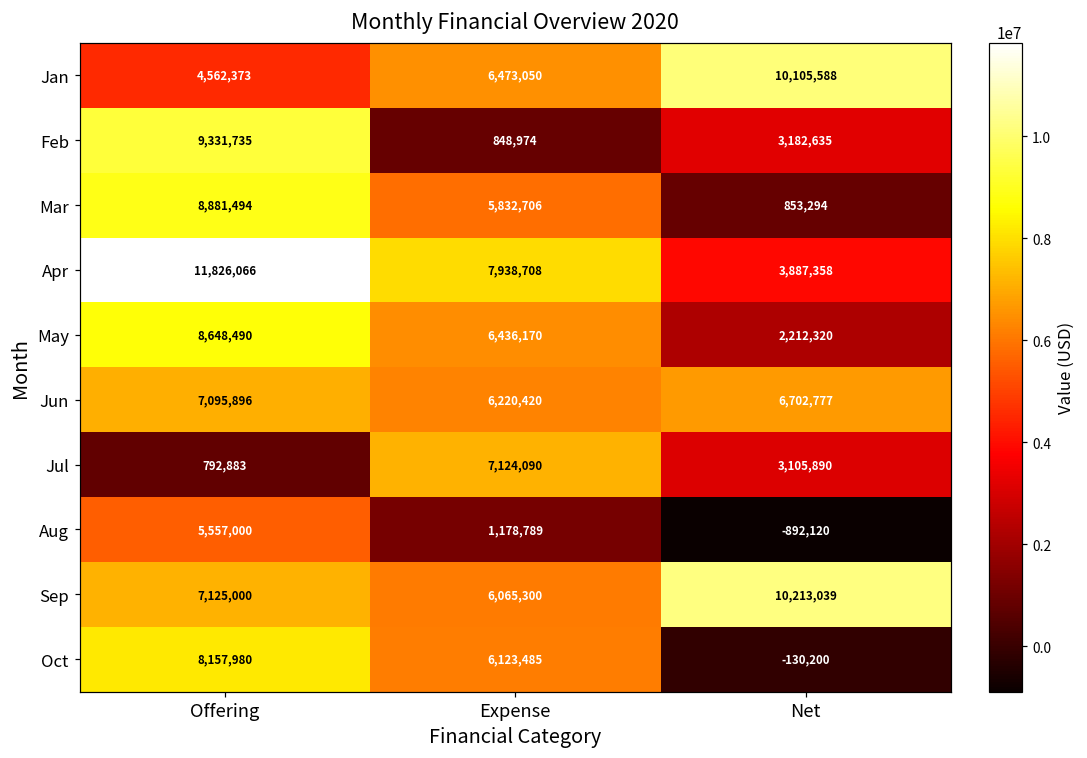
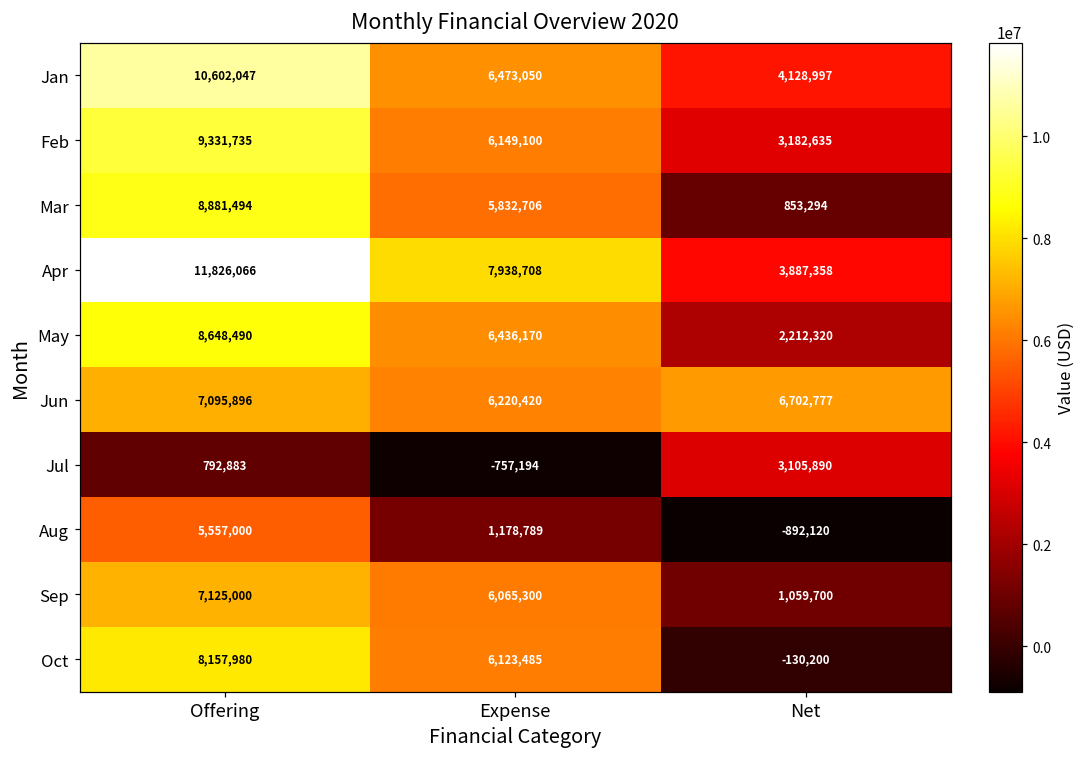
Jan, Offering: 4,562,373 -> 10,602,047
Jan, Net: 10,105,588 -> 4,128,997
Feb, Expense: 848,974 -> 6,149,100
Jul, Expense: 7,124,090 -> -757,194
Sep, Net: 10,213,039 -> 1,059,700
